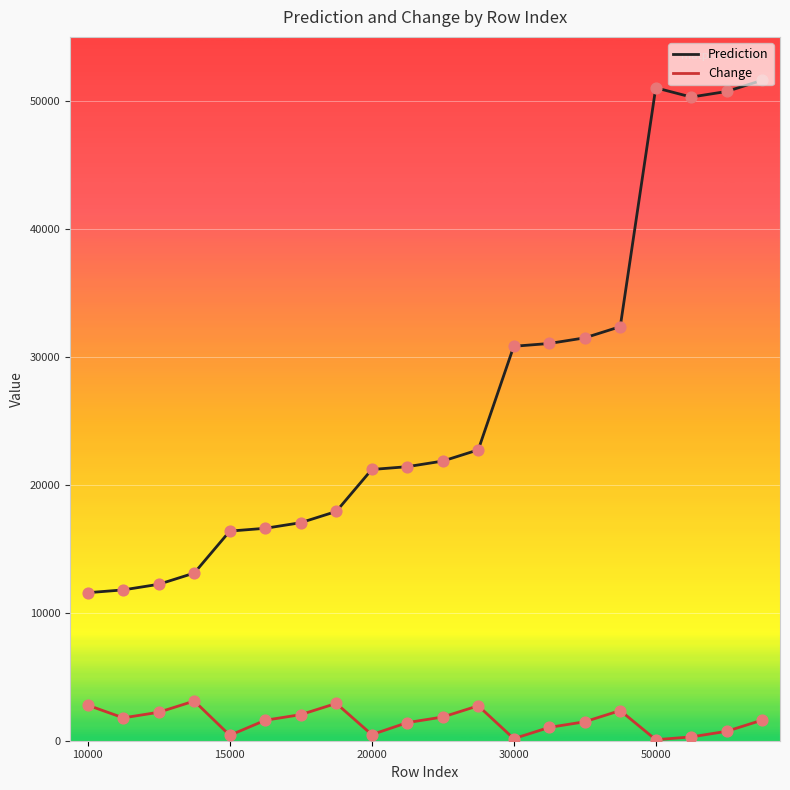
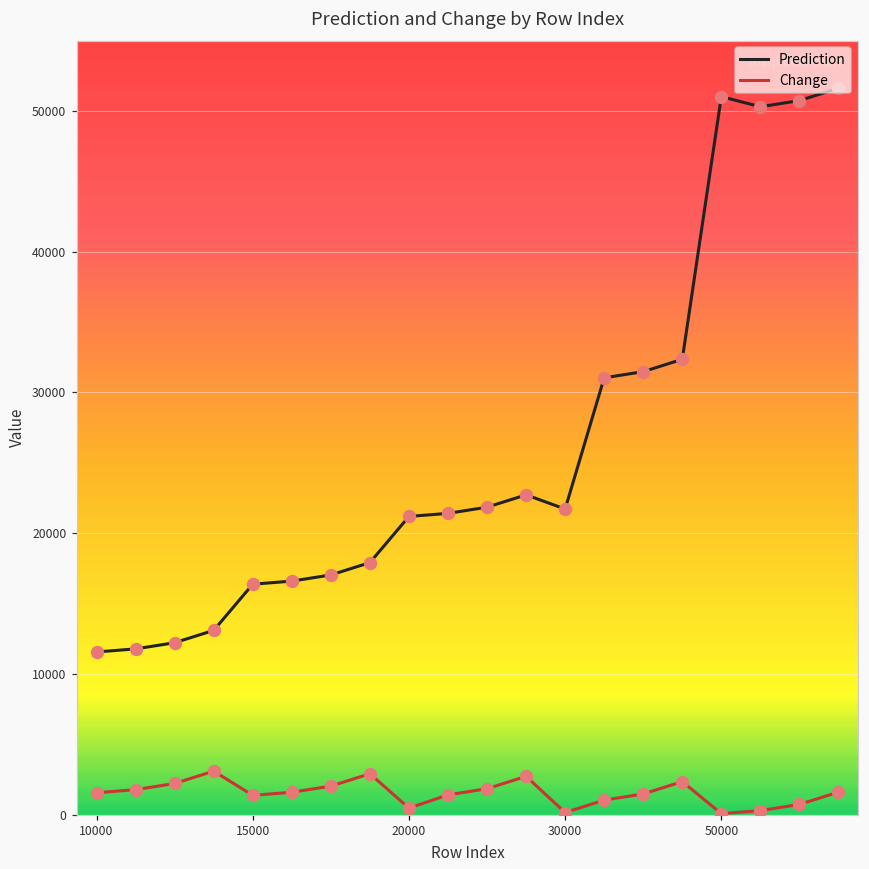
Change, 10000: 2800 -> 1600
Change, 15000: 400 -> 1400
Prediction, 30000: 30800 -> 21700
